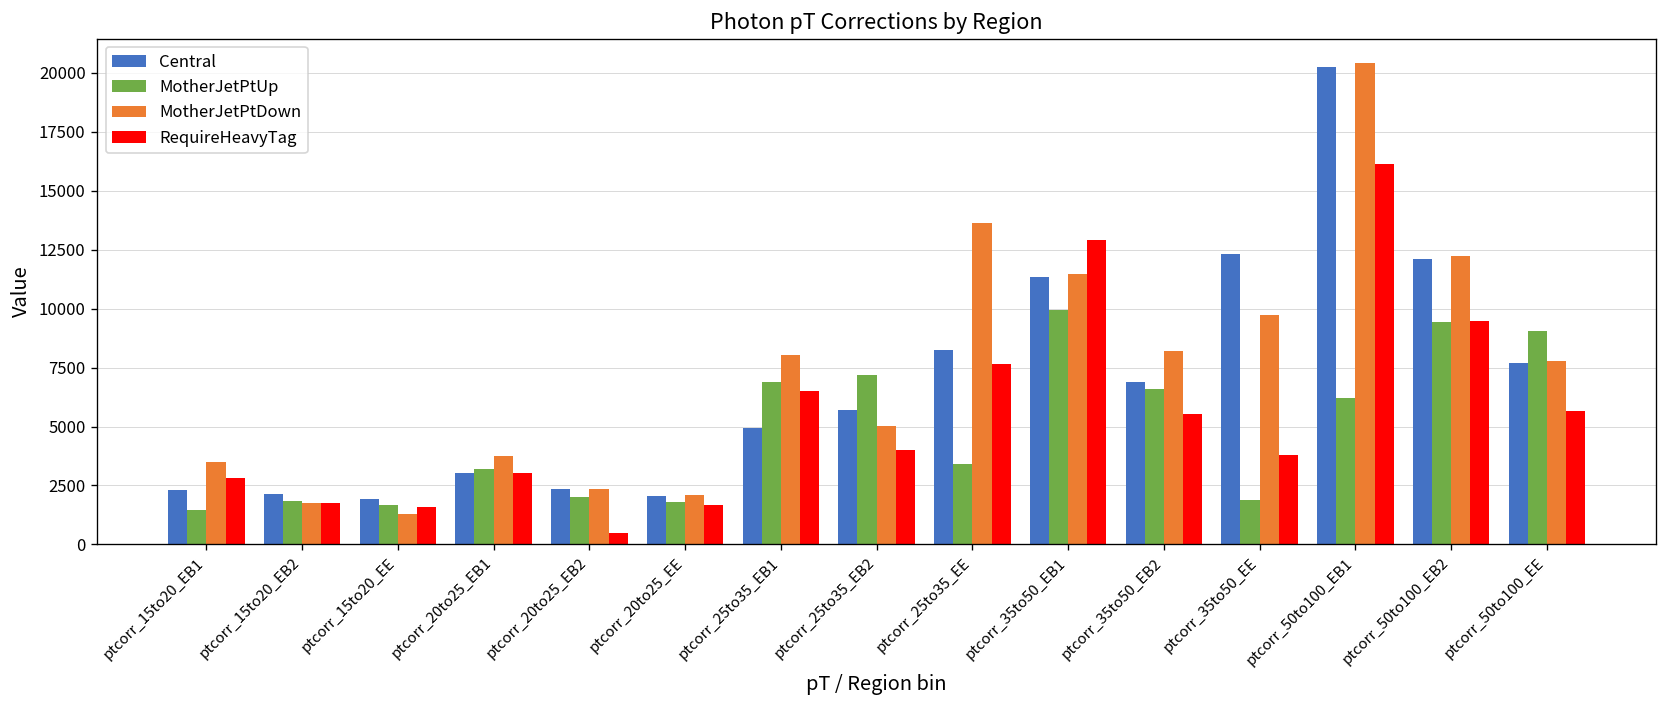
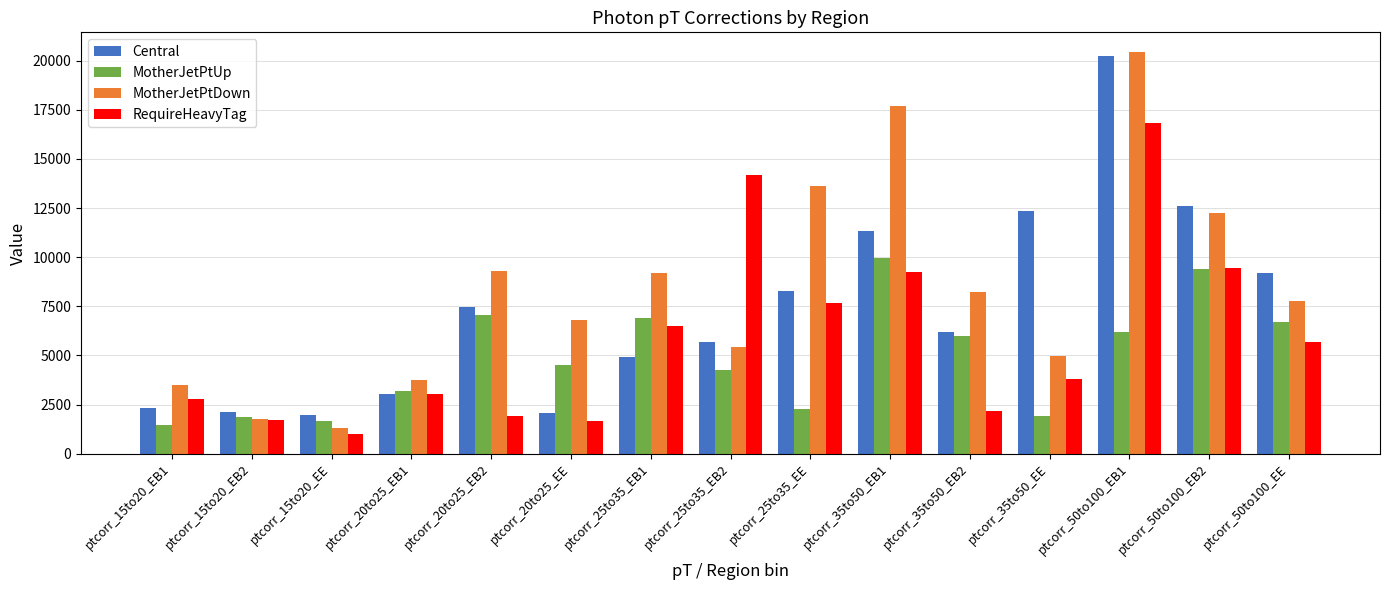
RequireHeavyTag, ptcorr_15to20_EE: 1600 -> 1000
Central, ptcorr_20to25_EB2: 2300 -> 7500
MotherJetPtUp, ptcorr_20to25_EB2: 2000 -> 7100
MotherJetPtDown, ptcorr_20to25_EB2: 2400 -> 9300
RequireHeavyTag, ptcorr_20to25_EB2: 500 -> 1900
MotherJetPtUp, ptcorr_20to25_EE: 1800 -> 4500
MotherJetPtDown, ptcorr_20to25_EE: 2100 -> 6800
MotherJetPtDown, ptcorr_25to35_EB1: 8000 -> 9200
MotherJetPtUp, ptcorr_25to35_EB2: 7200 -> 4300
MotherJetPtDown, ptcorr_25to35_EB2: 5000 -> 5400
RequireHeavyTag, ptcorr_25to35_EB2: 4000 -> 14200
MotherJetPtUp, ptcorr_25to35_EE: 3400 -> 2300
MotherJetPtDown, ptcorr_35to50_EB1: 11500 -> 17700
RequireHeavyTag, ptcorr_35to50_EB1: 12900 -> 9300
Central, ptcorr_35to50_EB2: 6900 -> 6200
MotherJetPtUp, ptcorr_35to50_EB2: 6600 -> 6000
RequireHeavyTag, ptcorr_35to50_EB2: 5500 -> 2200
MotherJetPtDown, ptcorr_35to50_EE: 9700 -> 5000
RequireHeavyTag, ptcorr_50to100_EB1: 16100 -> 16800
Central, ptcorr_50to100_EB2: 12100 -> 12600
Central, ptcorr_50to100_EE: 7700 -> 9200
MotherJetPtUp, ptcorr_50to100_EE: 9100 -> 6700
